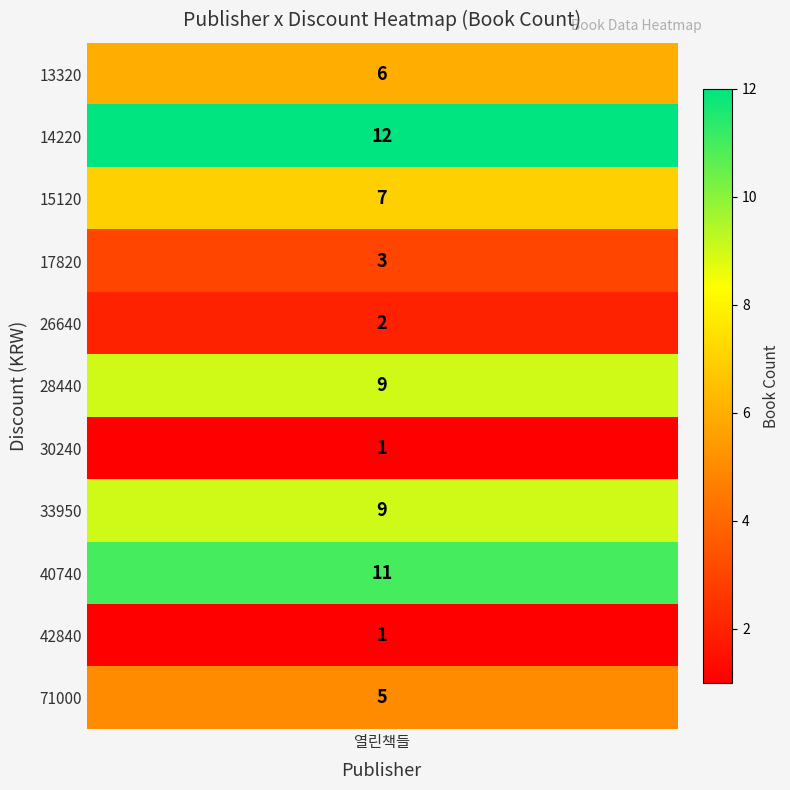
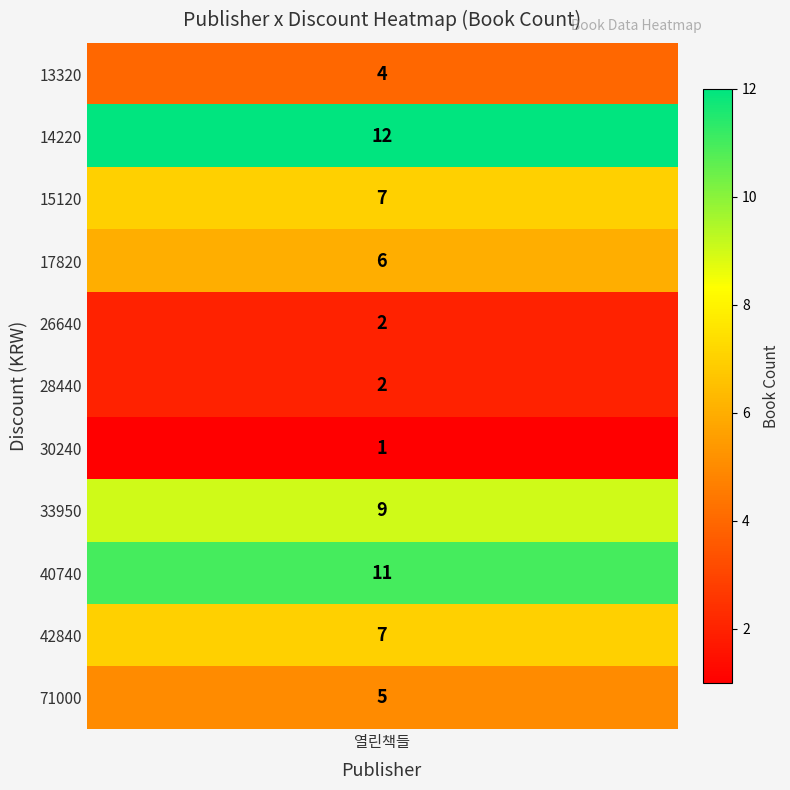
13320, 열린책들: 6 -> 4
17820, 열린책들: 3 -> 6
28440, 열린책들: 9 -> 2
42840, 열린책들: 1 -> 7
